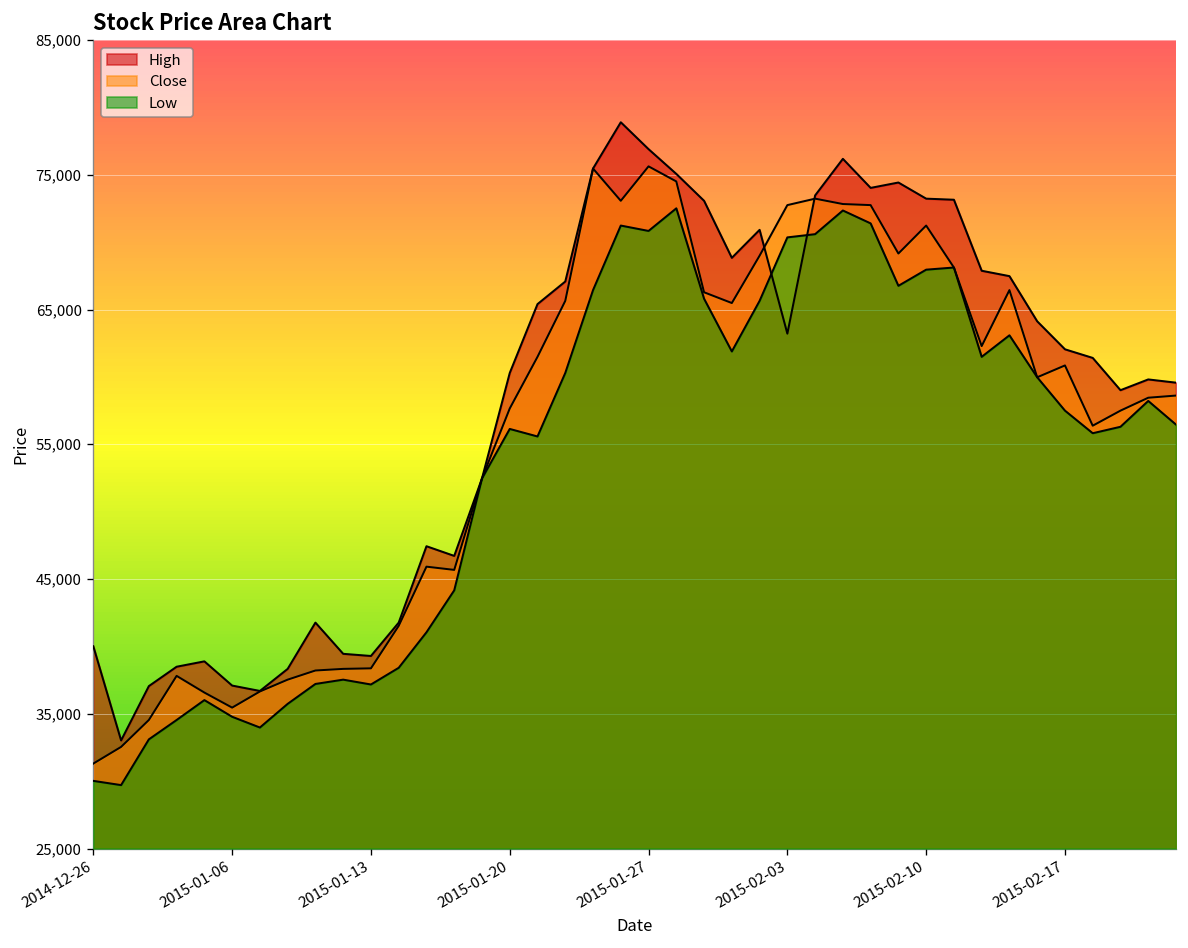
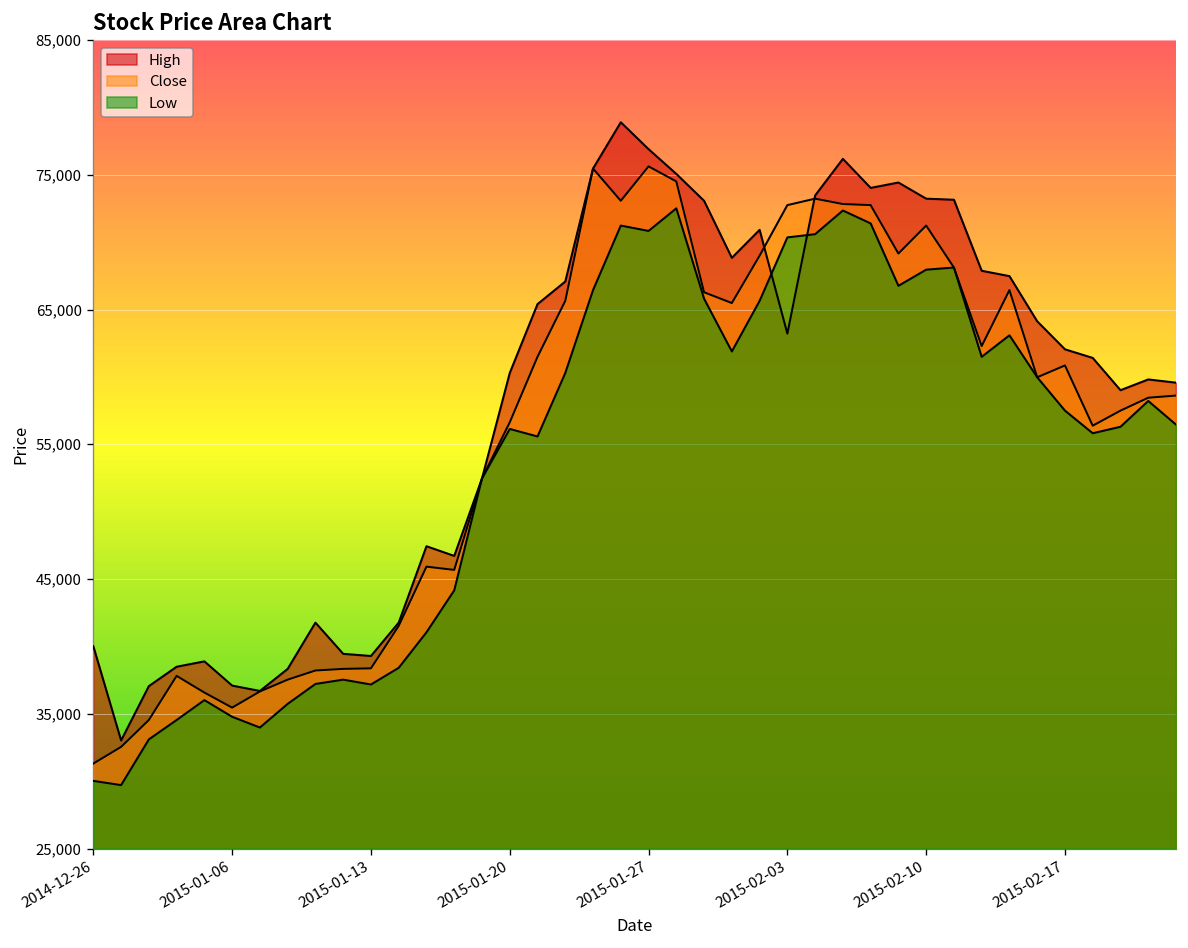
Close, 2015-01-20: 57,700 -> 56,600
